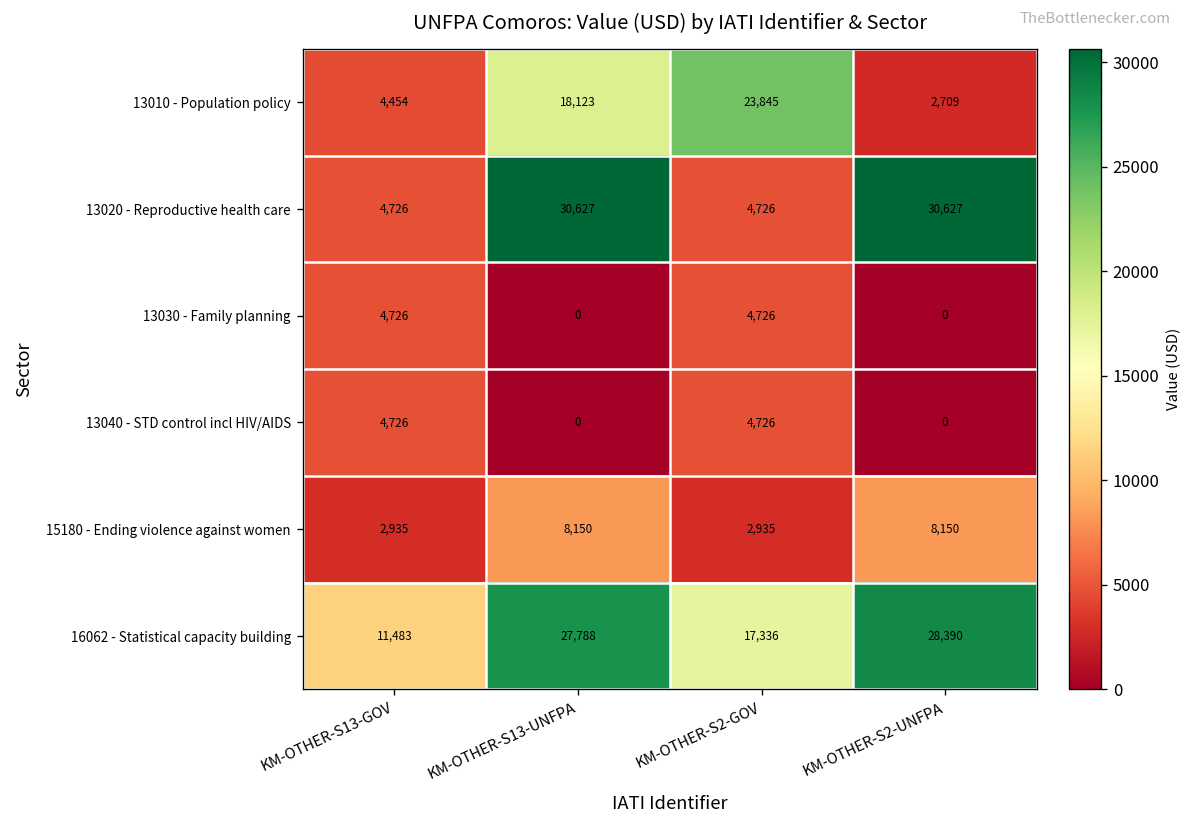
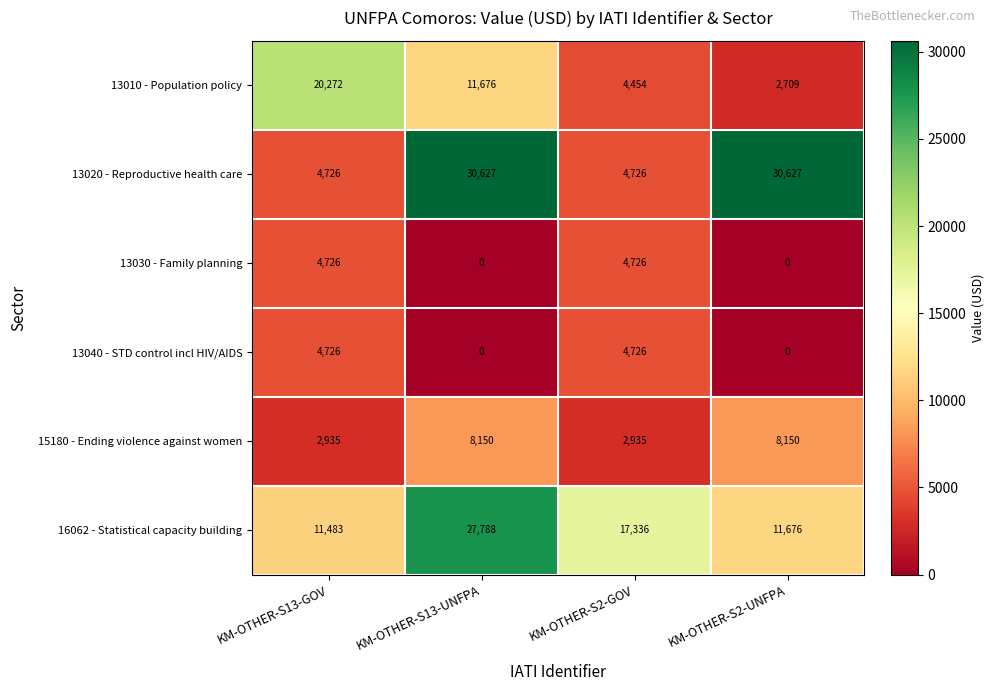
13010 - Population policy, KM-OTHER-S13-GOV: 4,454 -> 20,272
13010 - Population policy, KM-OTHER-S13-UNFPA: 18,123 -> 11,676
13010 - Population policy, KM-OTHER-S2-GOV: 23,845 -> 4,454
16062 - Statistical capacity building, KM-OTHER-S2-UNFPA: 28,390 -> 11,676
